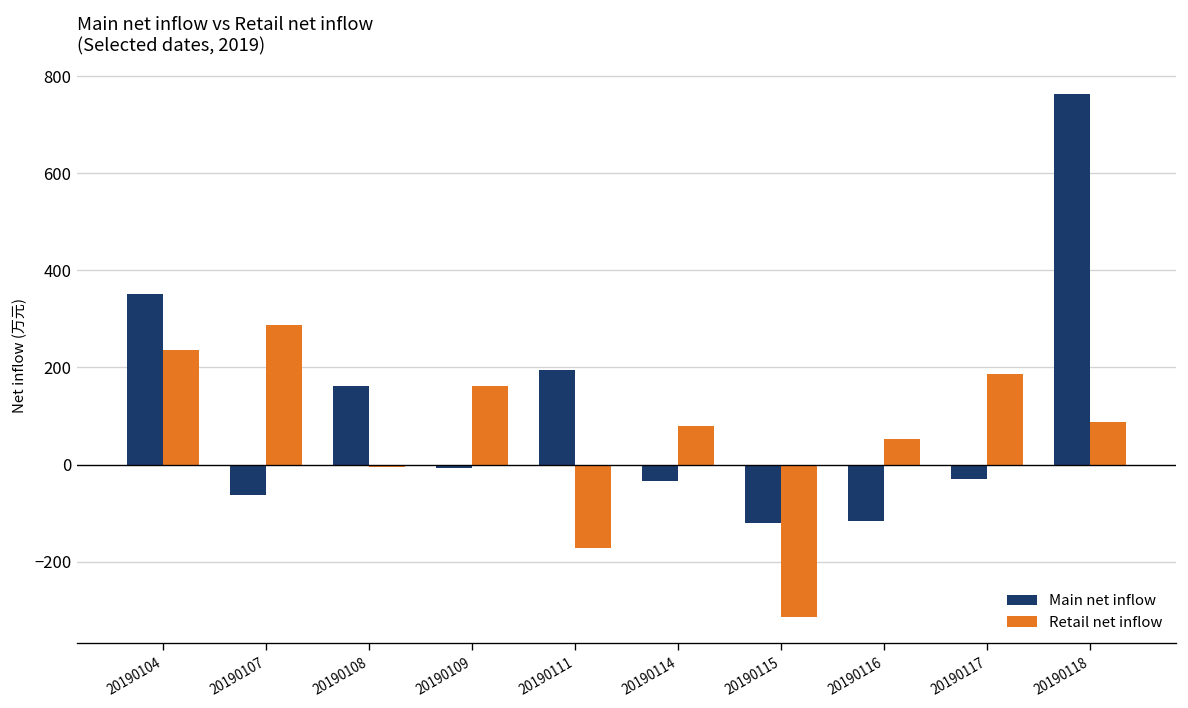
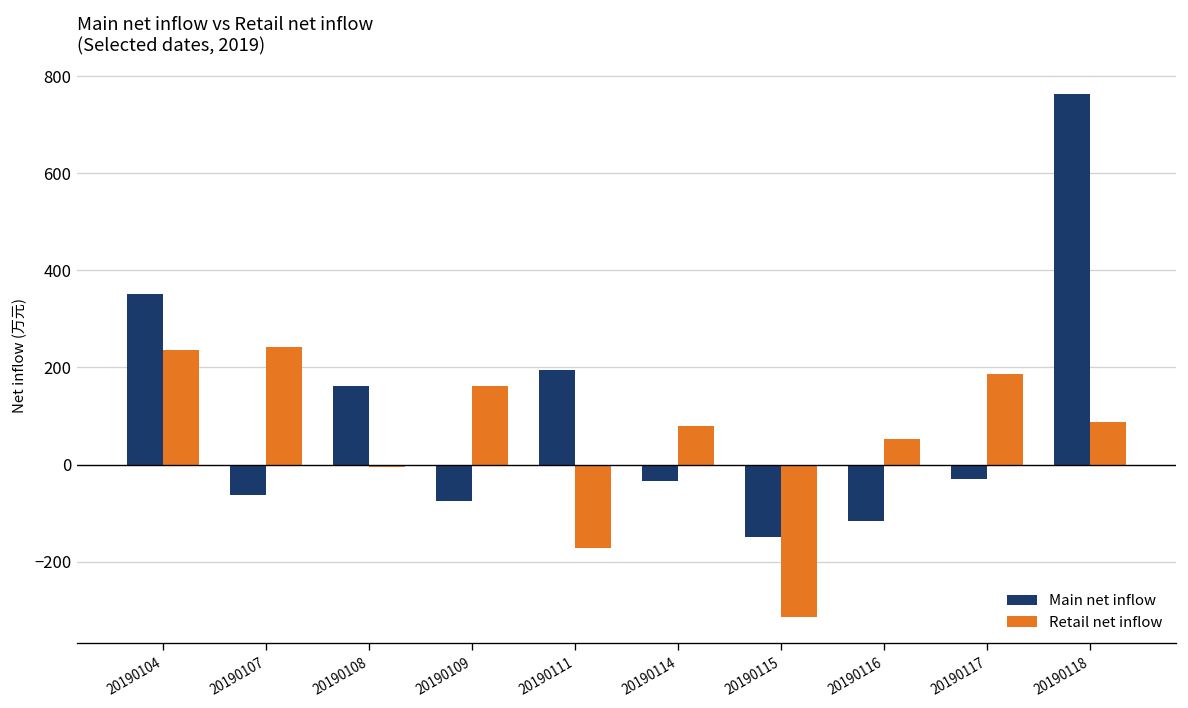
Retail net inflow, 20190107: 290 -> 240
Main net inflow, 20190109: -10 -> -70
Main net inflow, 20190115: -120 -> -150
